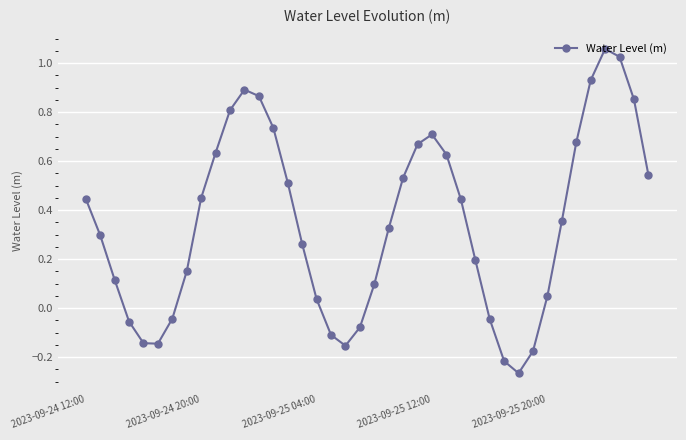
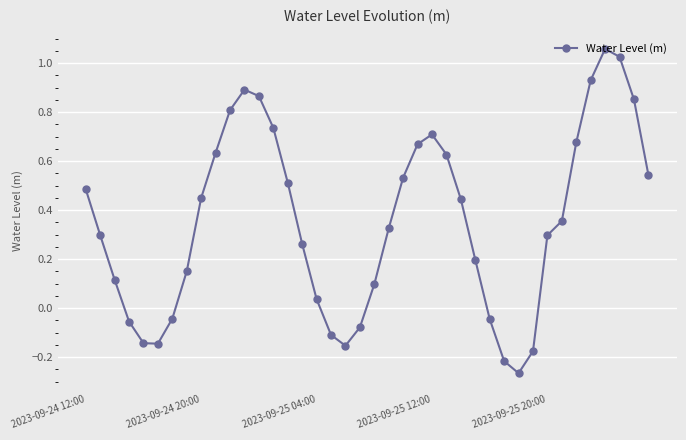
2023-09-24 12:00: 0.45 -> 0.48
2023-09-25 20:00: 0.05 -> 0.30
